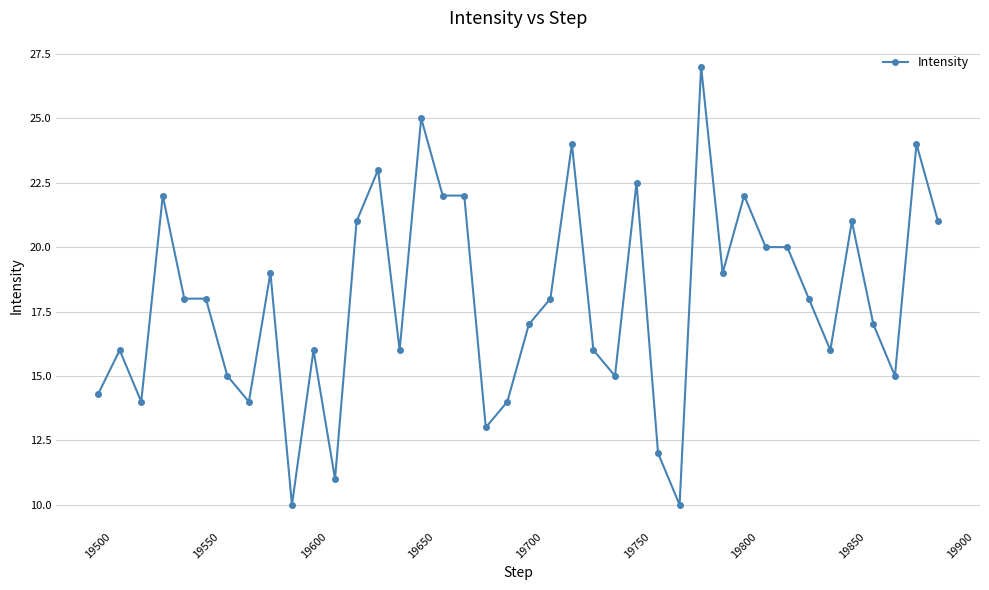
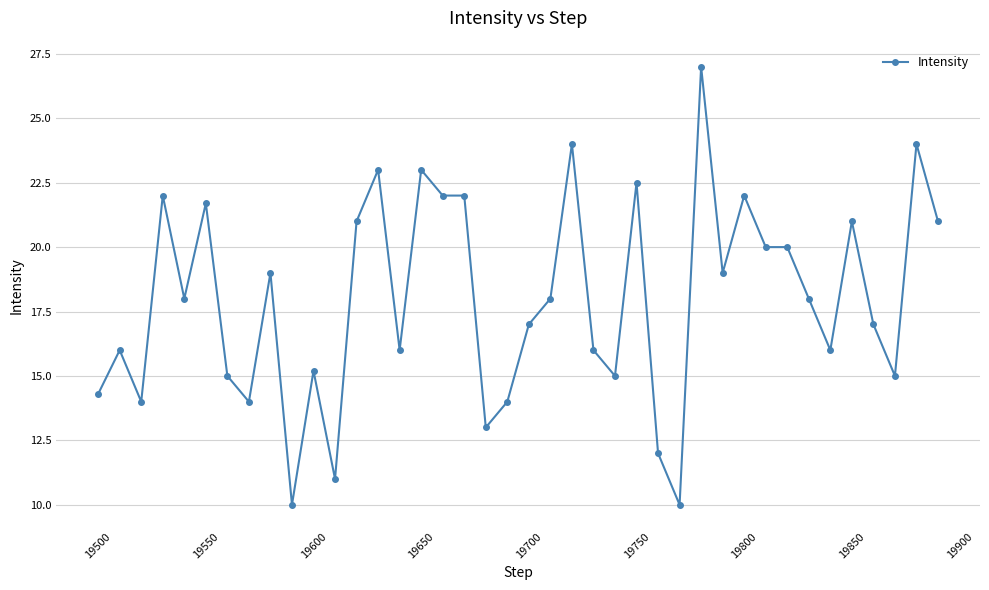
19550: 18.0 -> 21.7
19600: 16.0 -> 15.2
19650: 25 -> 23
